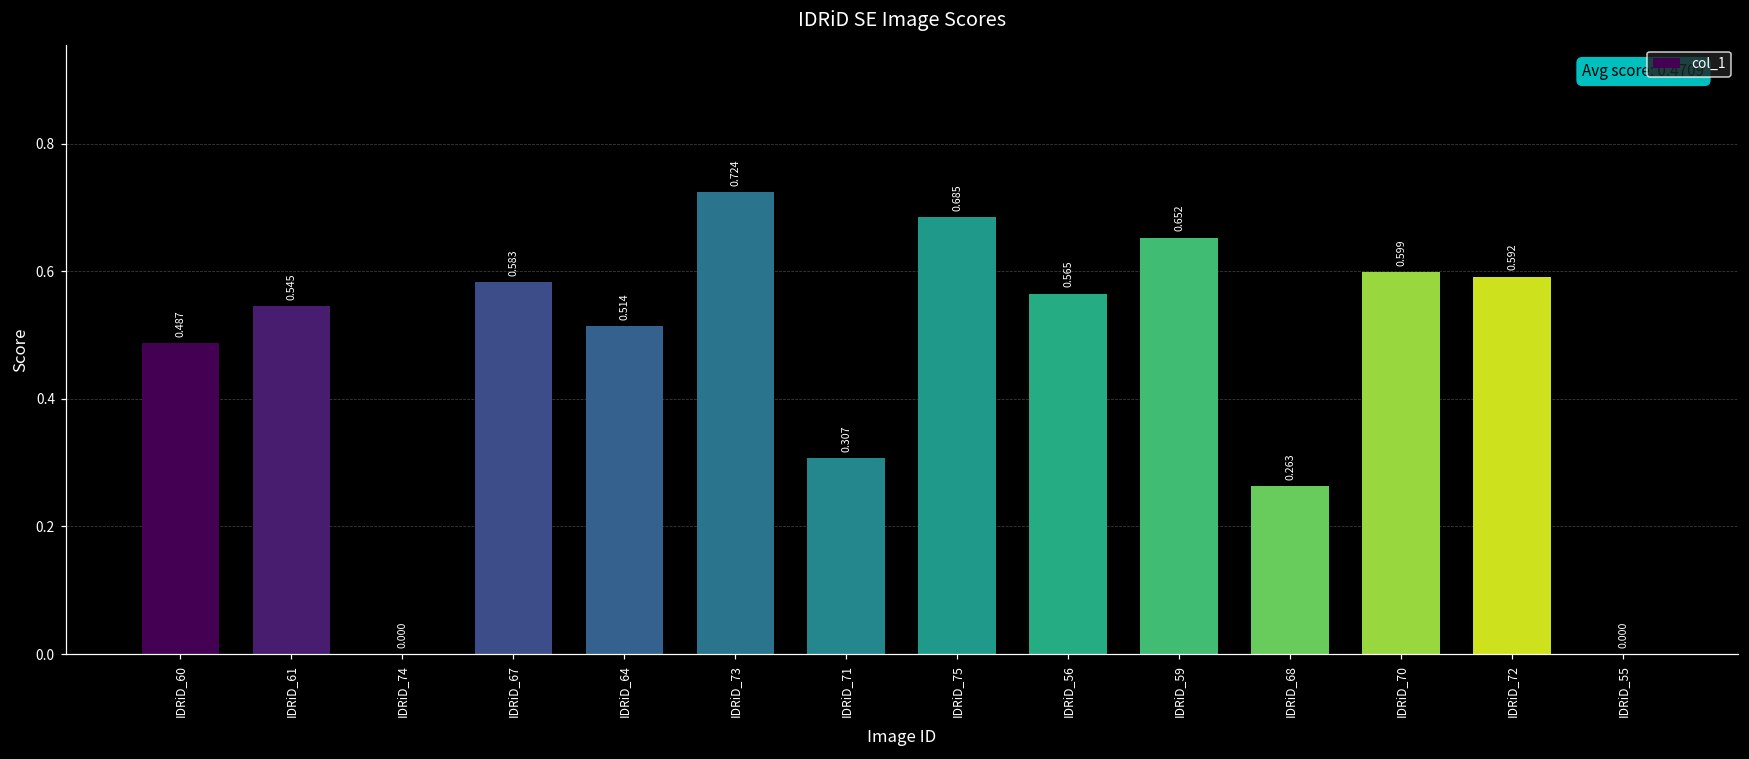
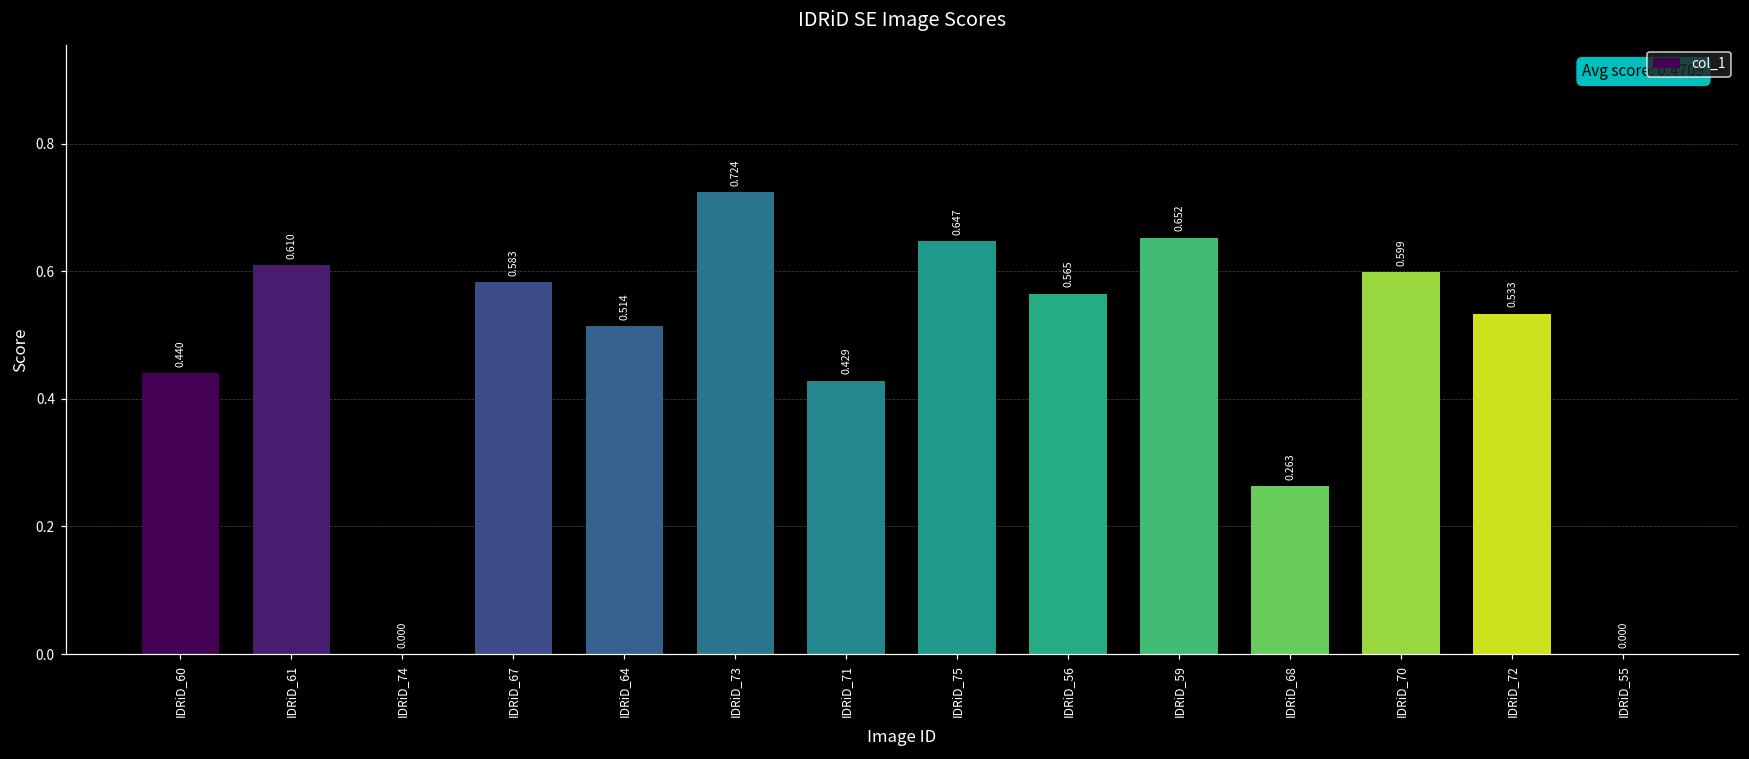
IDRiD_60: 0.487 -> 0.440
IDRiD_61: 0.545 -> 0.610
IDRiD_71: 0.307 -> 0.429
IDRiD_75: 0.685 -> 0.647
IDRiD_72: 0.592 -> 0.533
